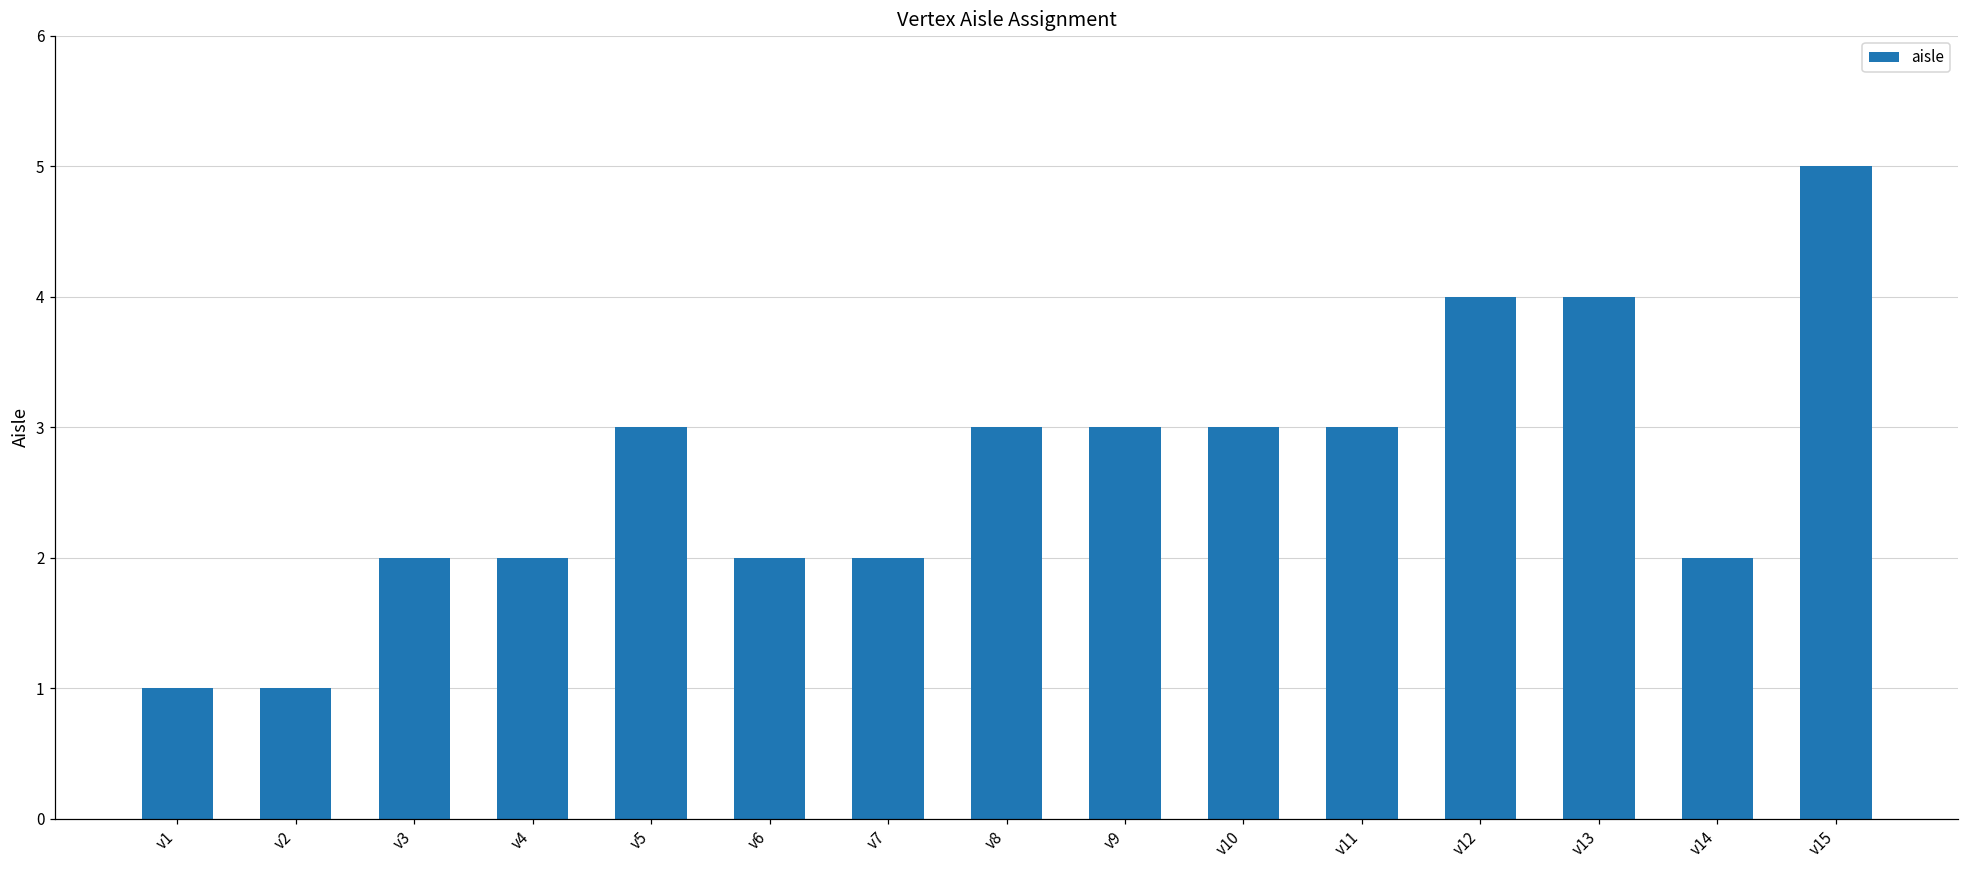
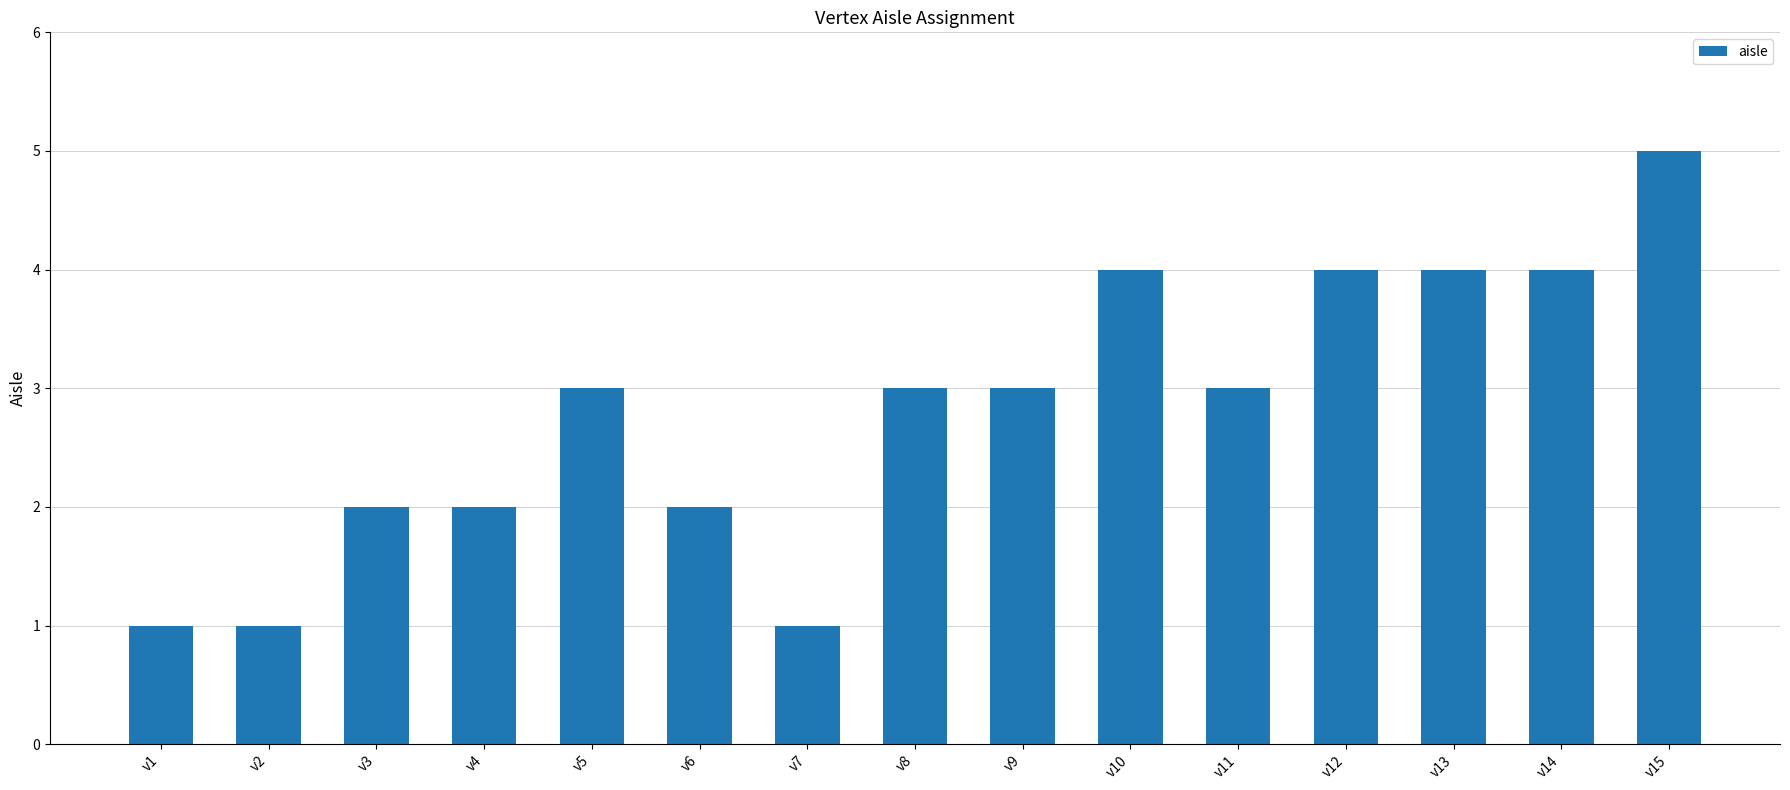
v7: 2 -> 1
v10: 3 -> 4
v14: 2 -> 4
